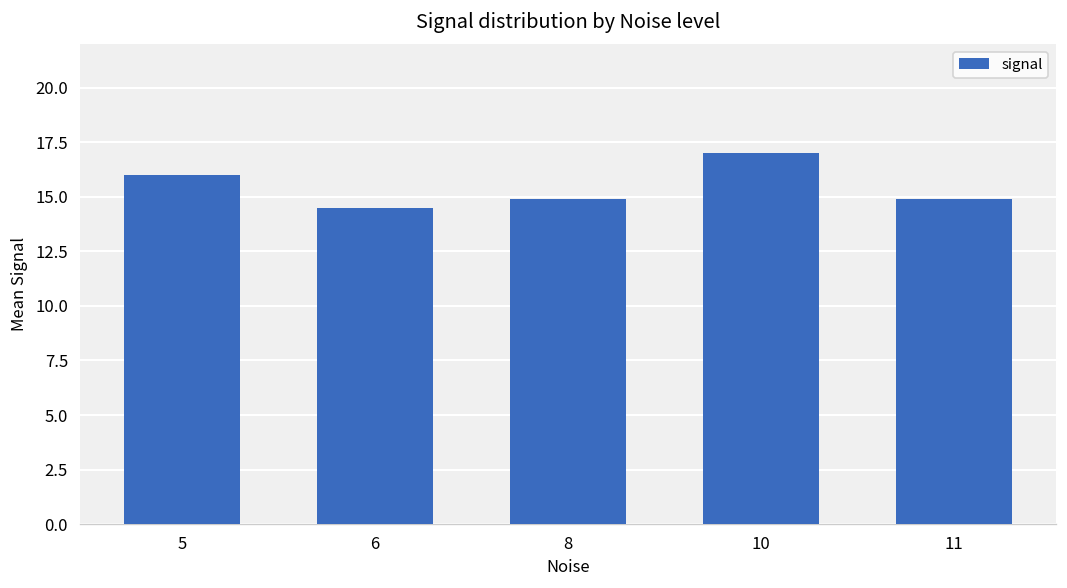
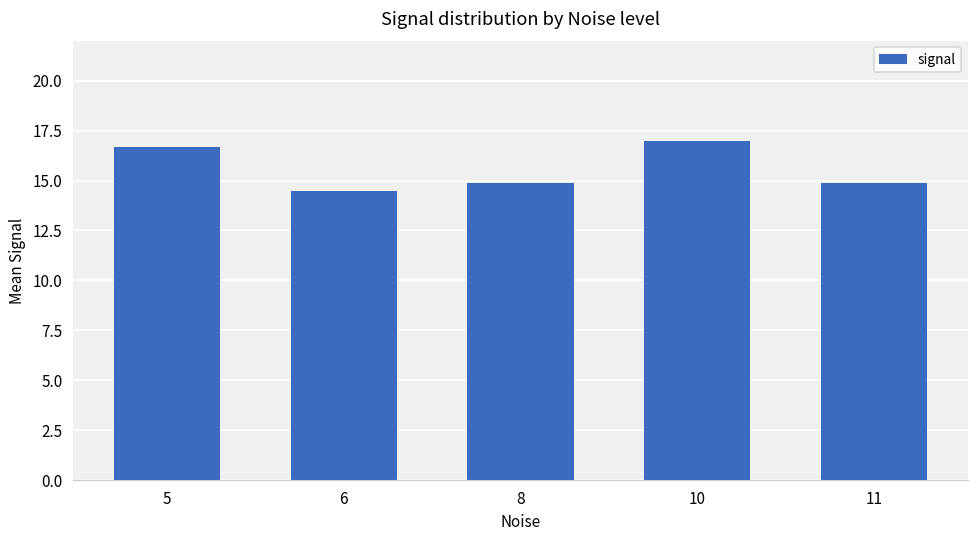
5: 16.0 -> 16.7
